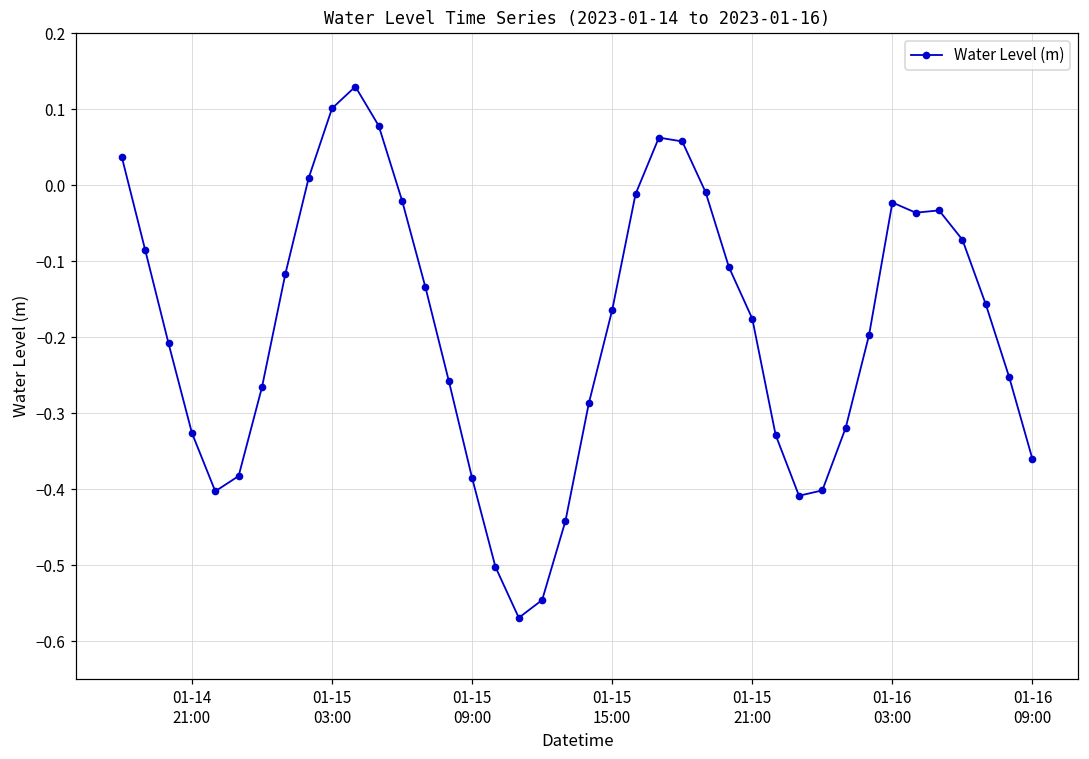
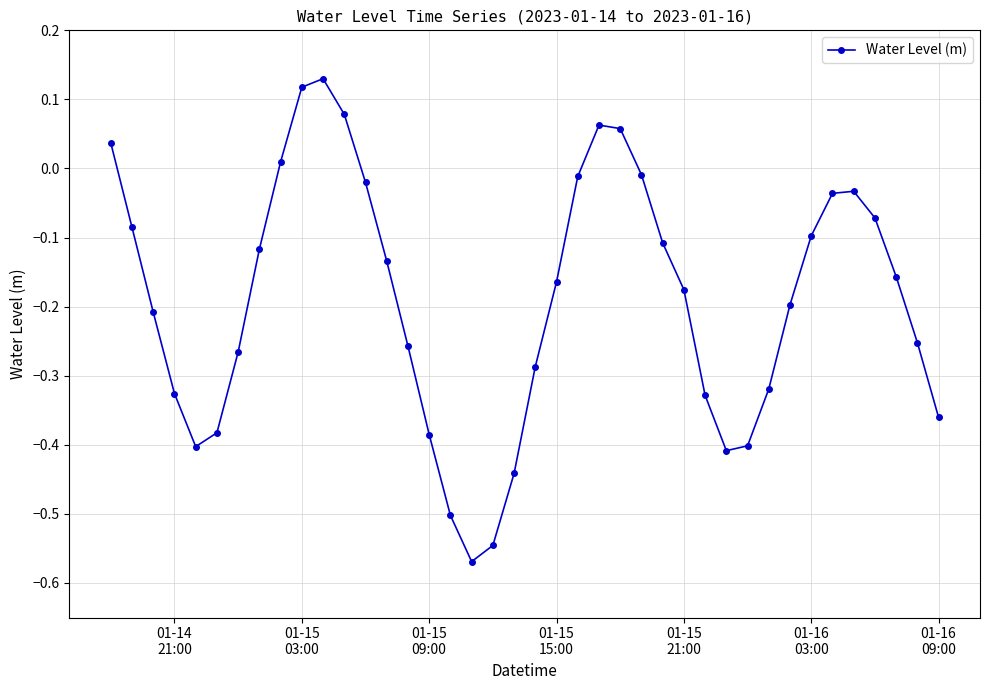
01-15 03:00: 0.10 -> 0.12
01-16 03:00: -0.02 -> -0.10
